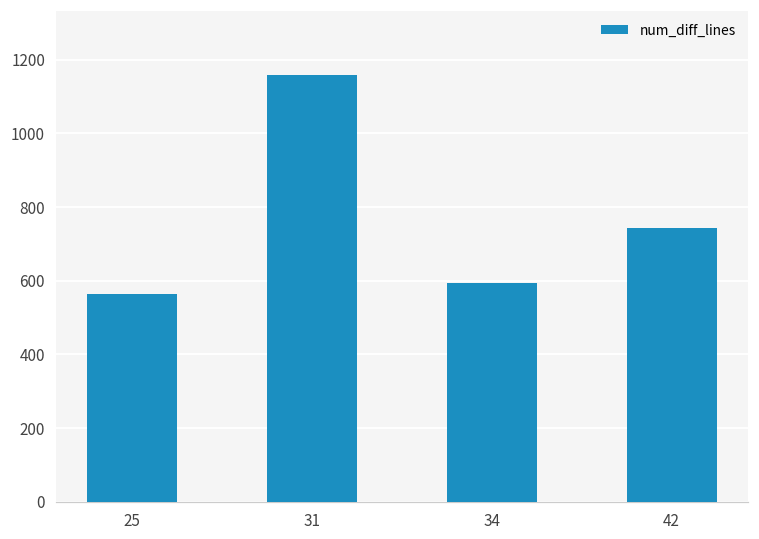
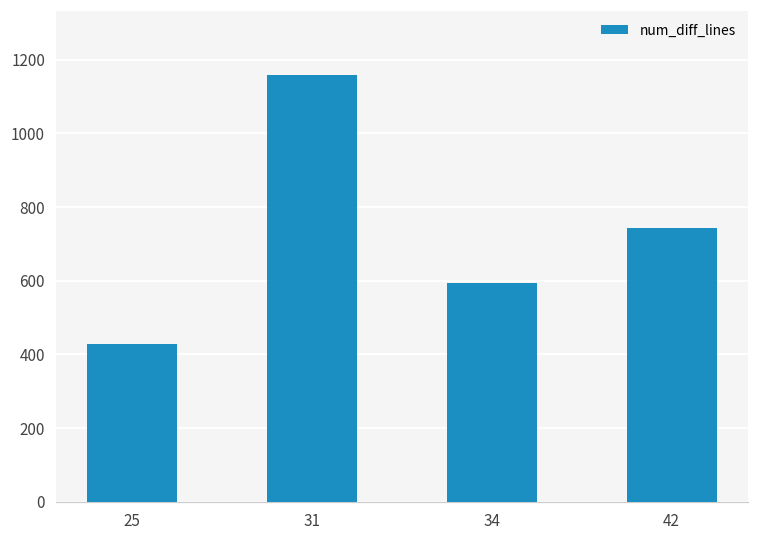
25: 570 -> 430
